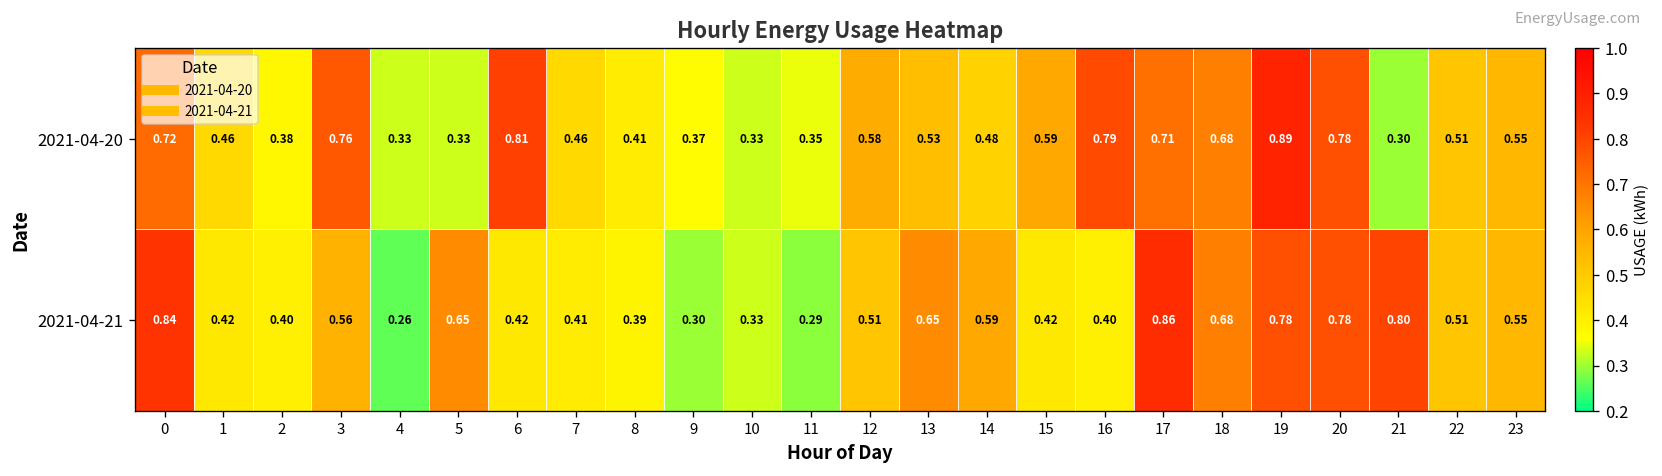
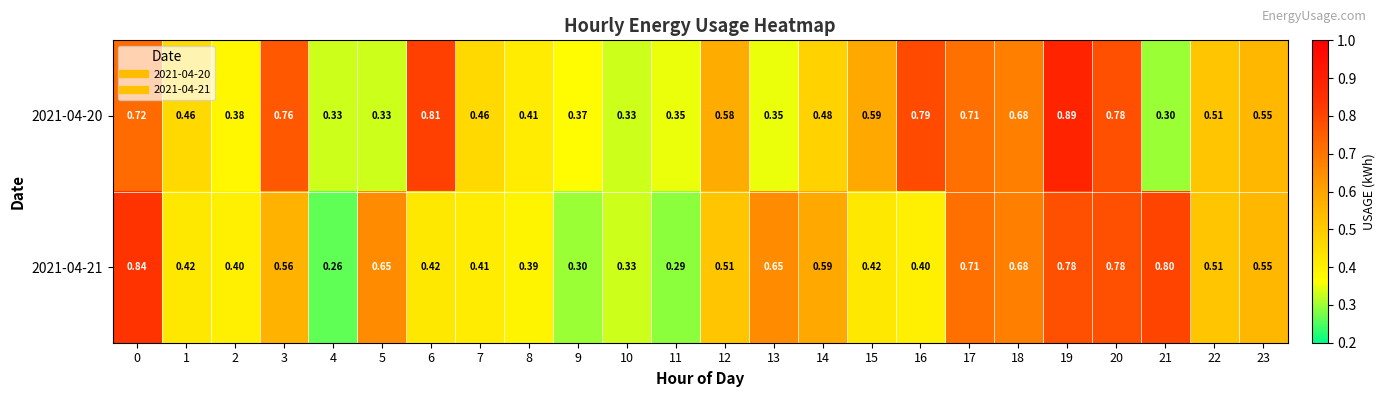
2021-04-20, 13: 0.53 -> 0.35
2021-04-21, 17: 0.86 -> 0.71
